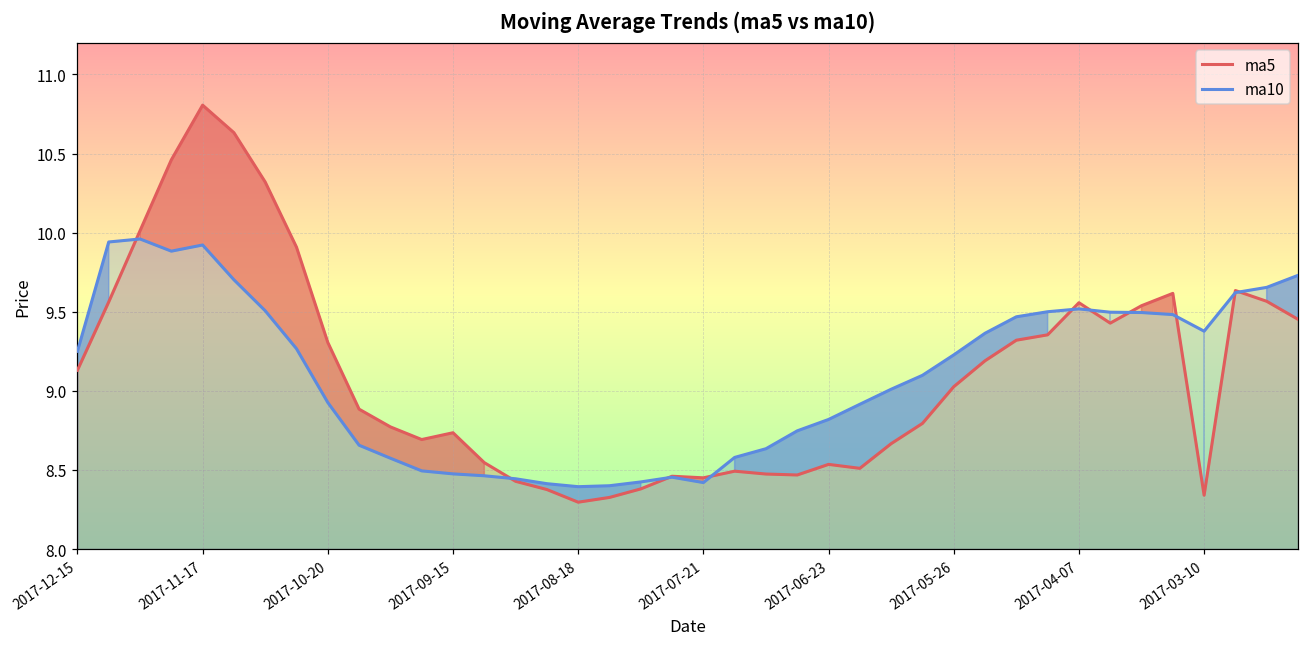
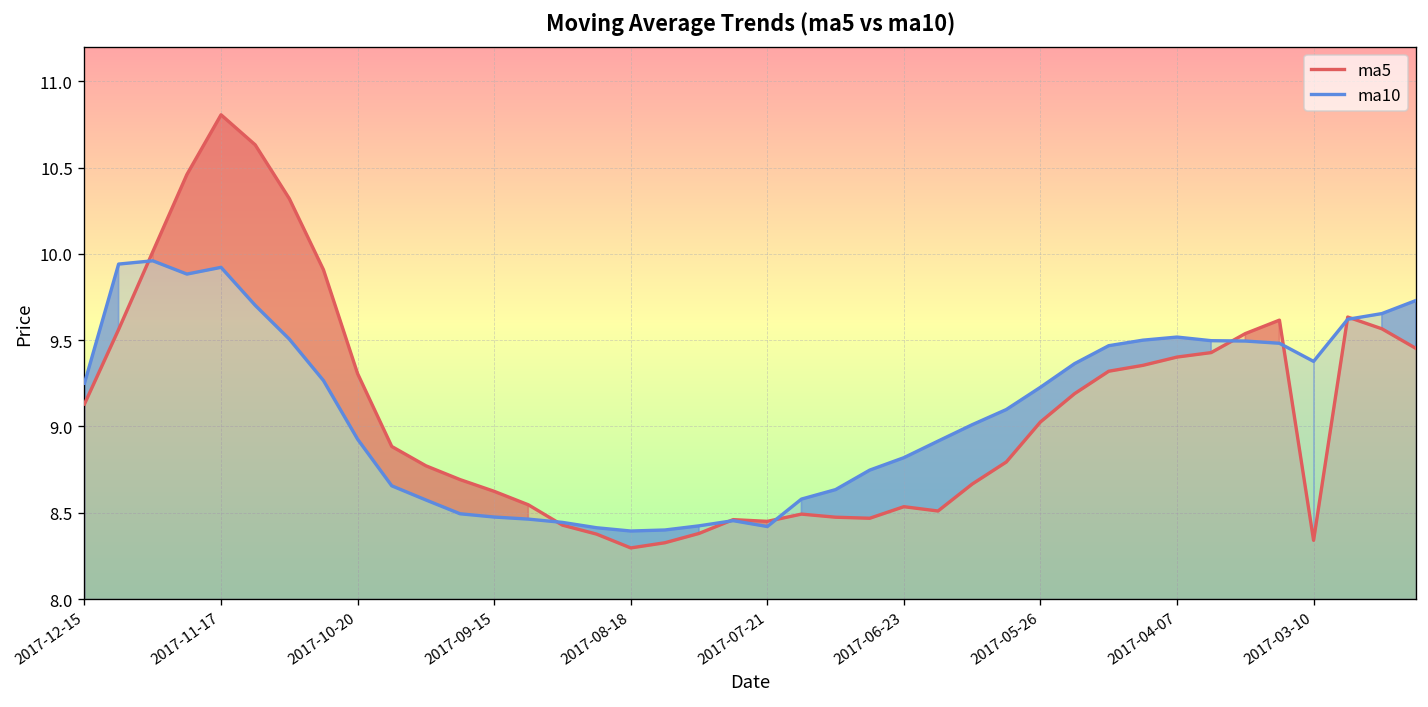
ma5, 2017-09-15: 8.74 -> 8.62
ma5, 2017-04-07: 9.56 -> 9.40
